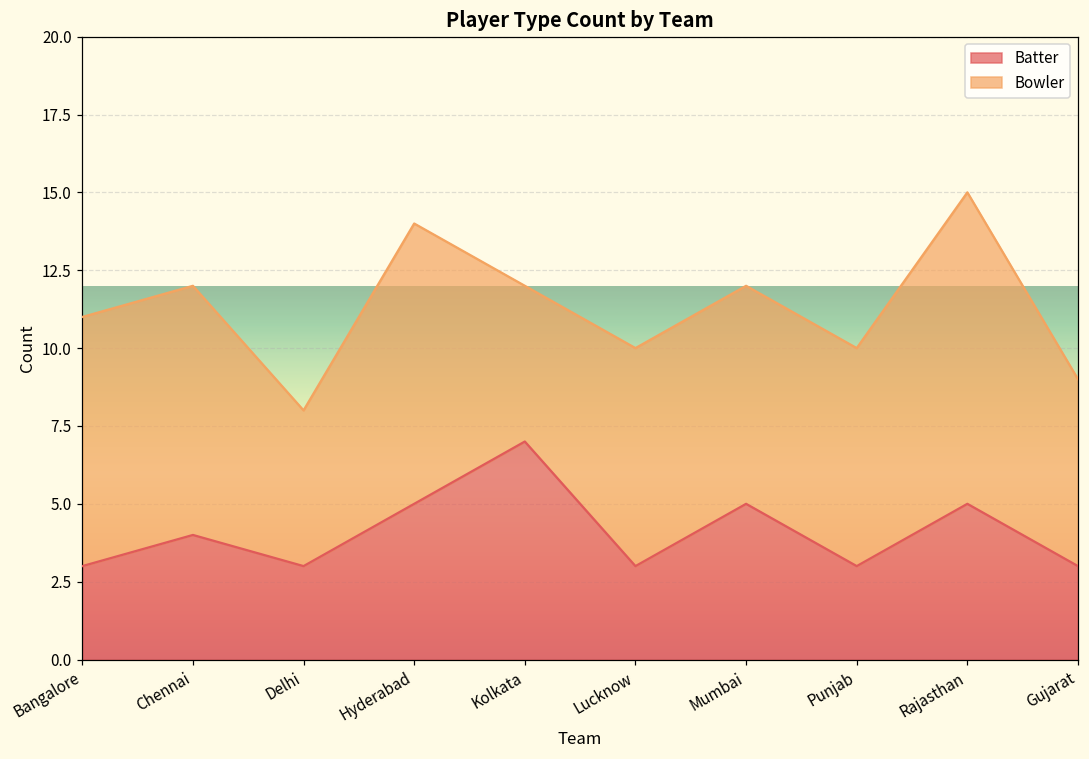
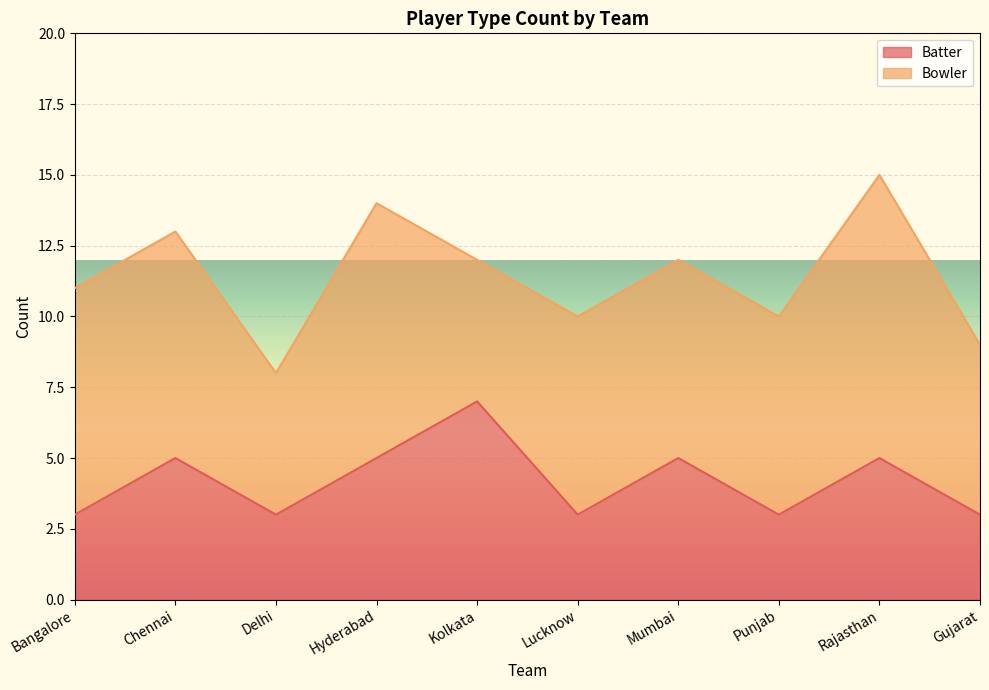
Batter, Chennai: 4 -> 5
